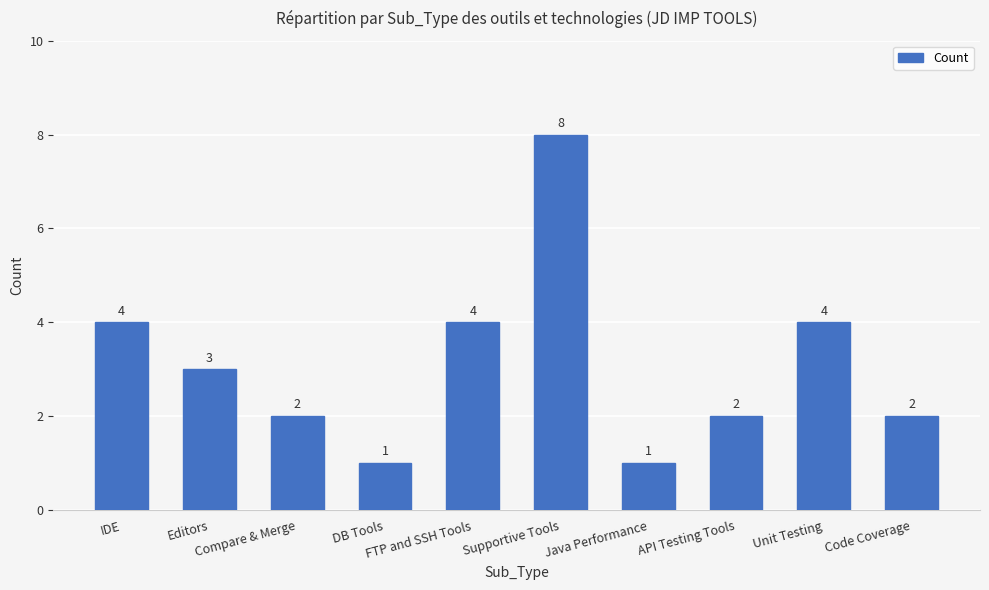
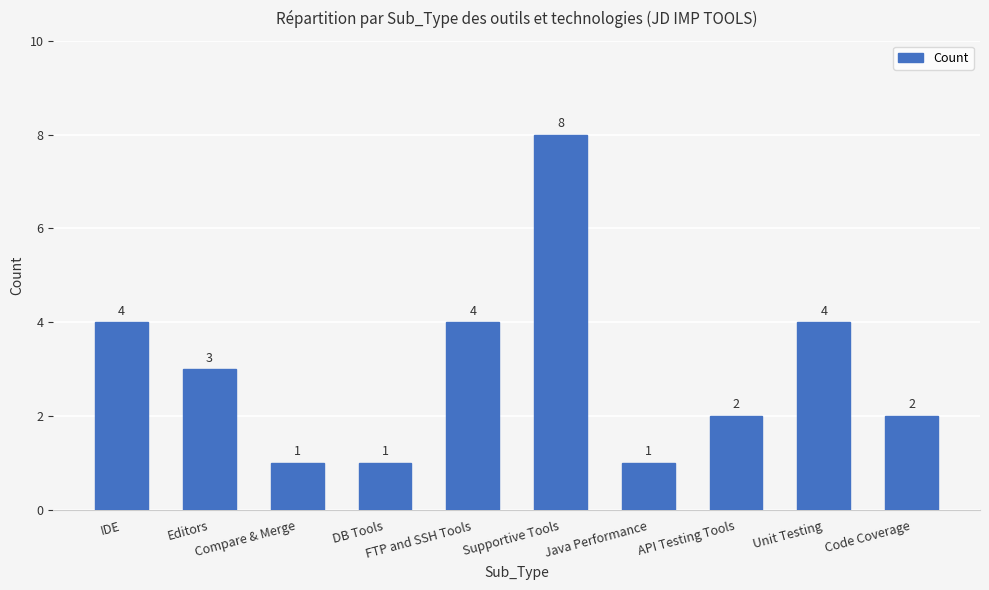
Compare & Merge: 2 -> 1
